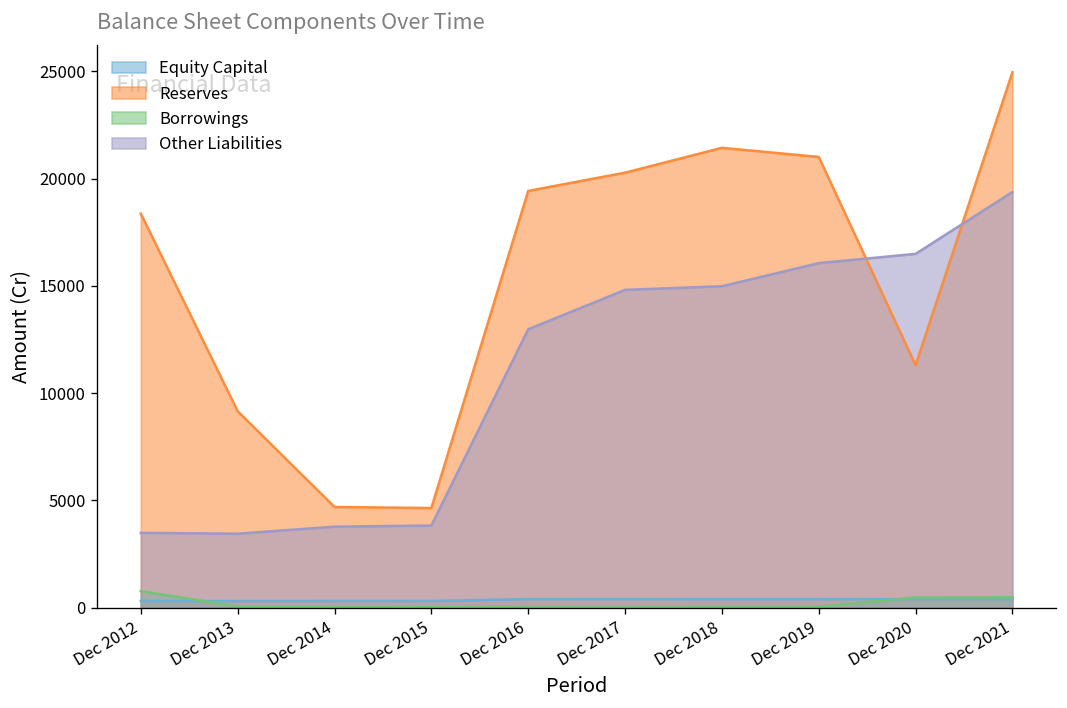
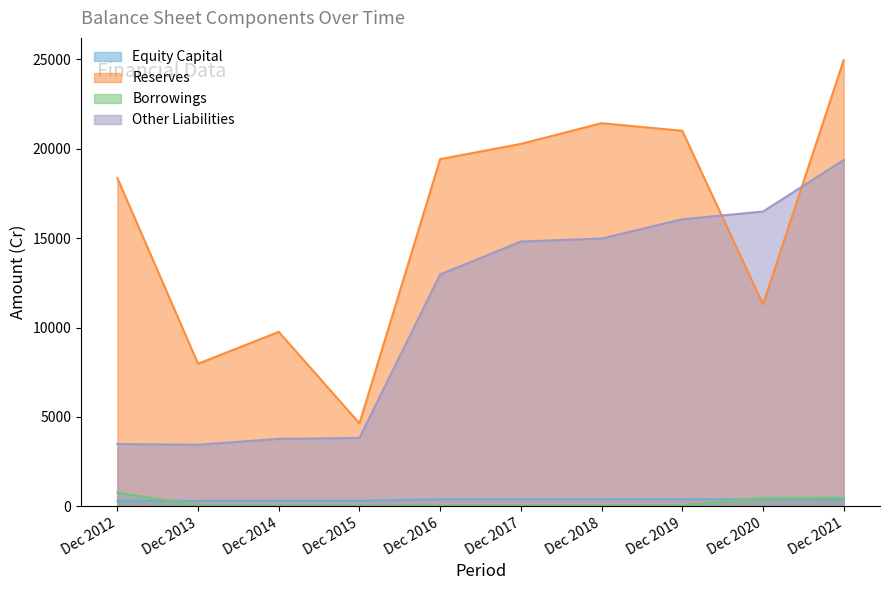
Reserves, Dec 2013: 9200 -> 8000
Reserves, Dec 2014: 4700 -> 9800
